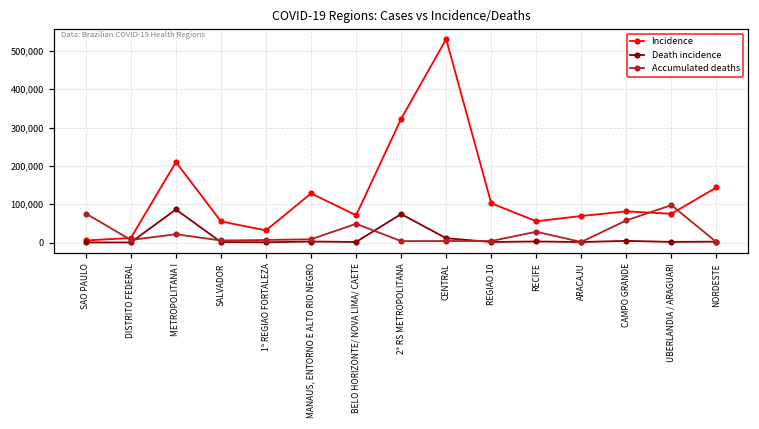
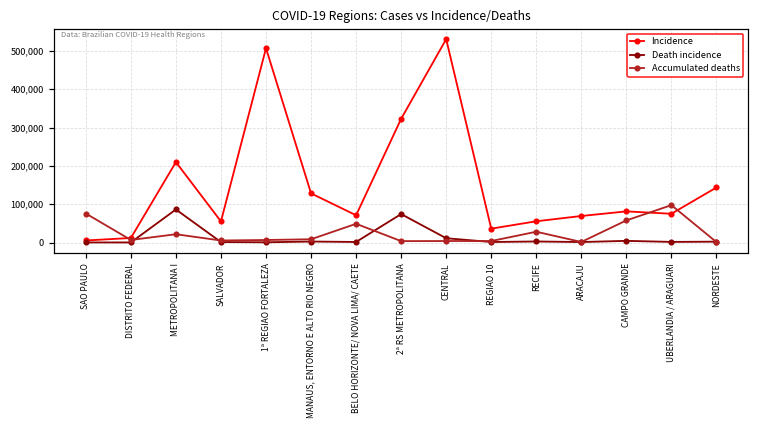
Incidence, 1ª REGIAO FORTALEZA: 30,000 -> 510,000
Incidence, REGIAO 10: 100,000 -> 40,000
